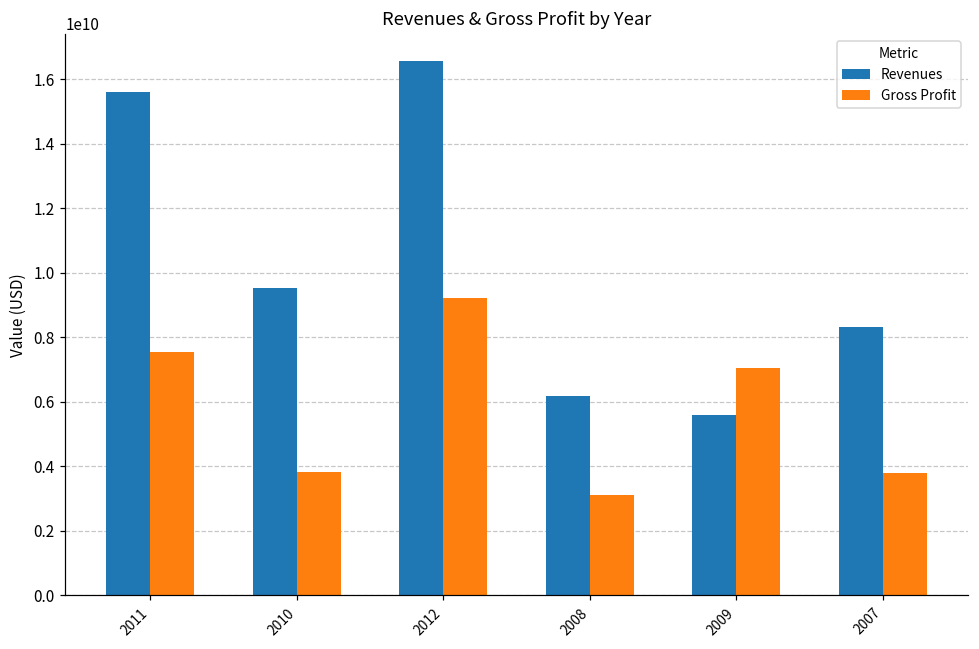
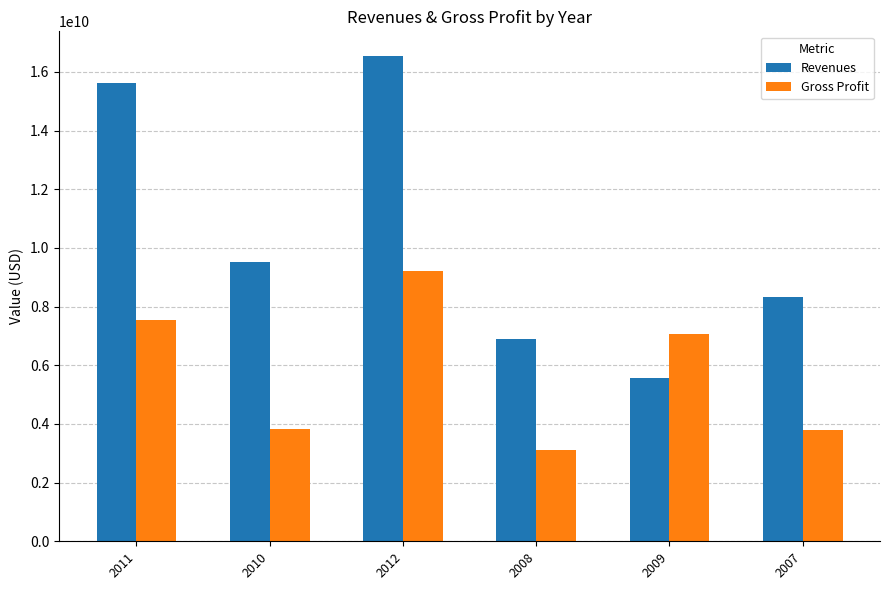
Revenues, 2008: 6200000000 -> 6900000000
